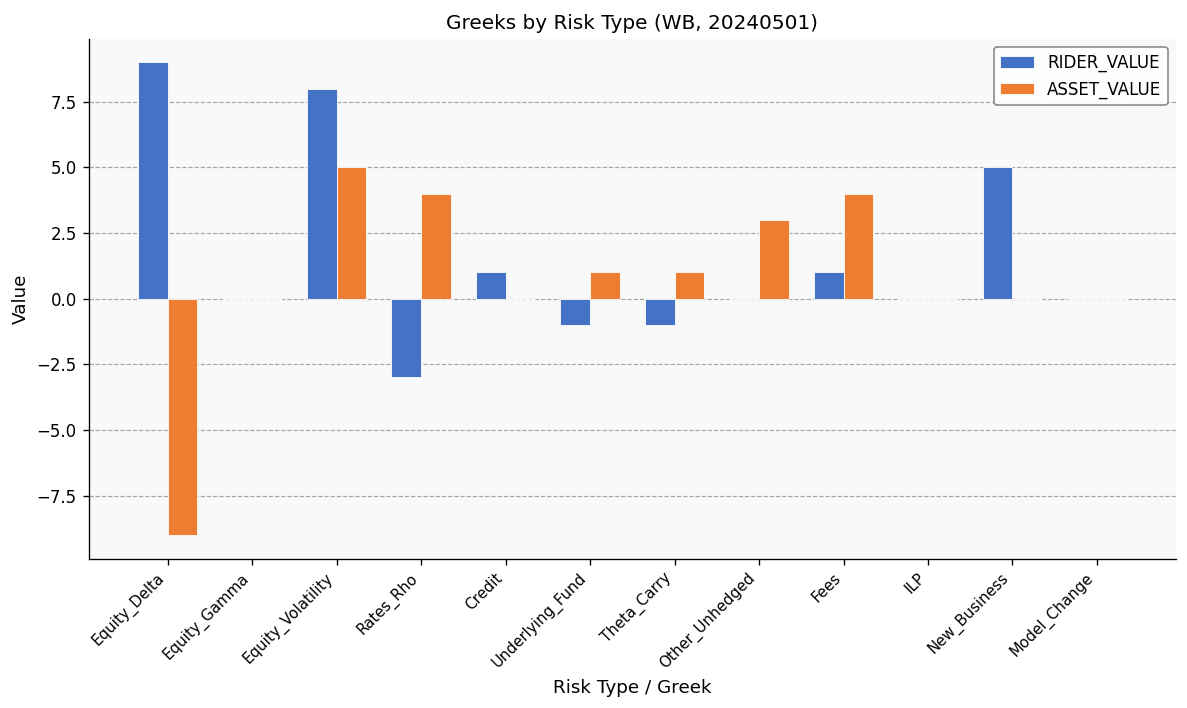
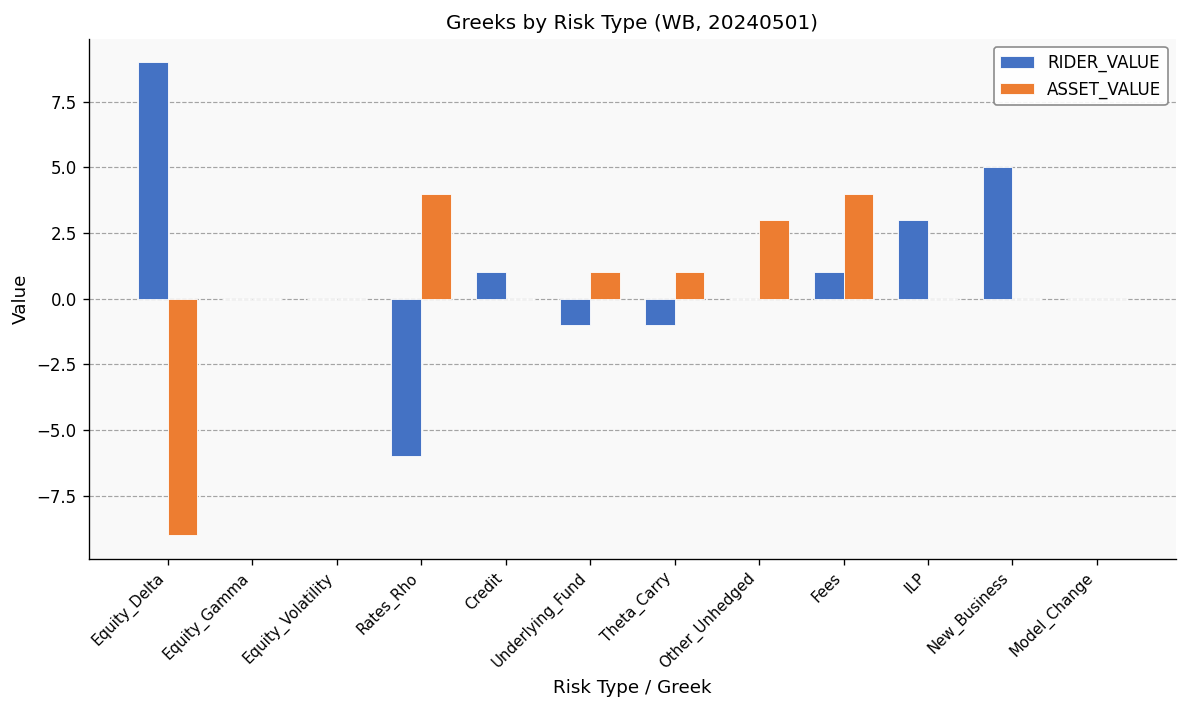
RIDER_VALUE, Equity_Volatility: 8 -> 0
ASSET_VALUE, Equity_Volatility: 5 -> 0
RIDER_VALUE, Rates_Rho: -3 -> -6
RIDER_VALUE, ILP: 0 -> 3
